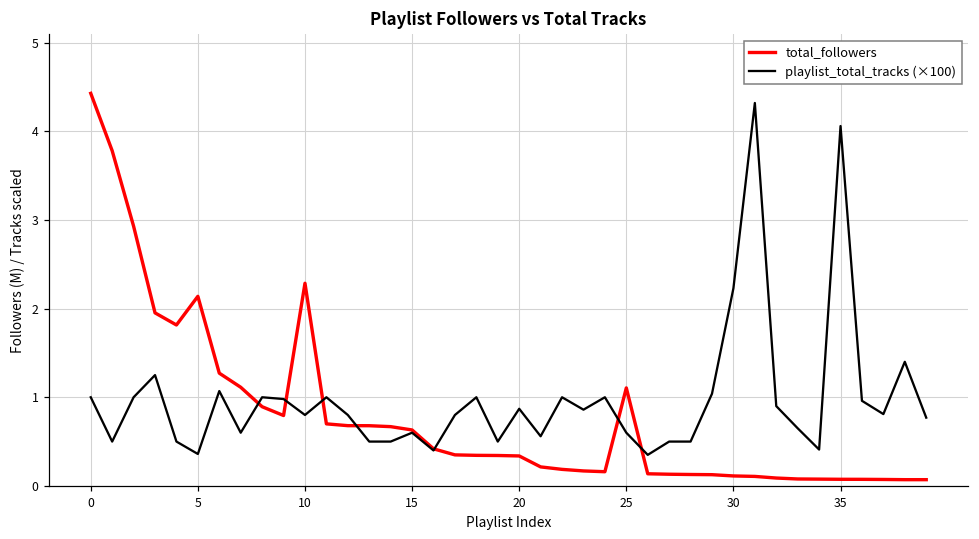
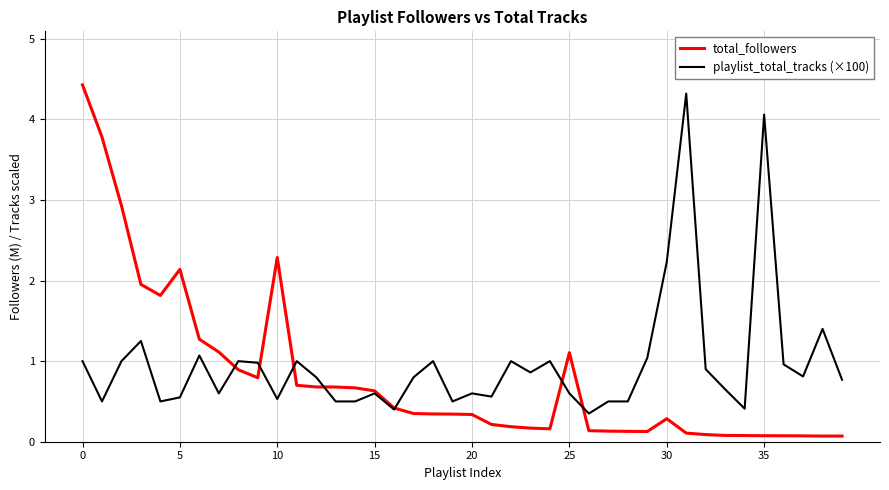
playlist_total_tracks (×100), 5: 0.4 -> 0.6
playlist_total_tracks (×100), 10: 0.8 -> 0.5
playlist_total_tracks (×100), 20: 0.9 -> 0.6
total_followers, 30: 0.1 -> 0.3
